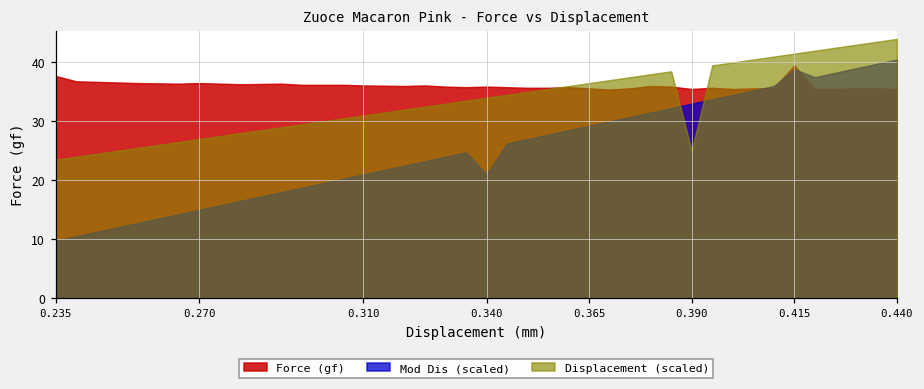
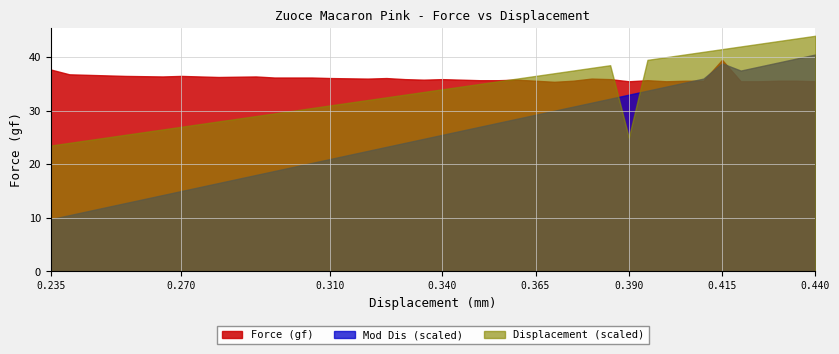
Mod Dis (scaled), 0.340: 21 -> 26
